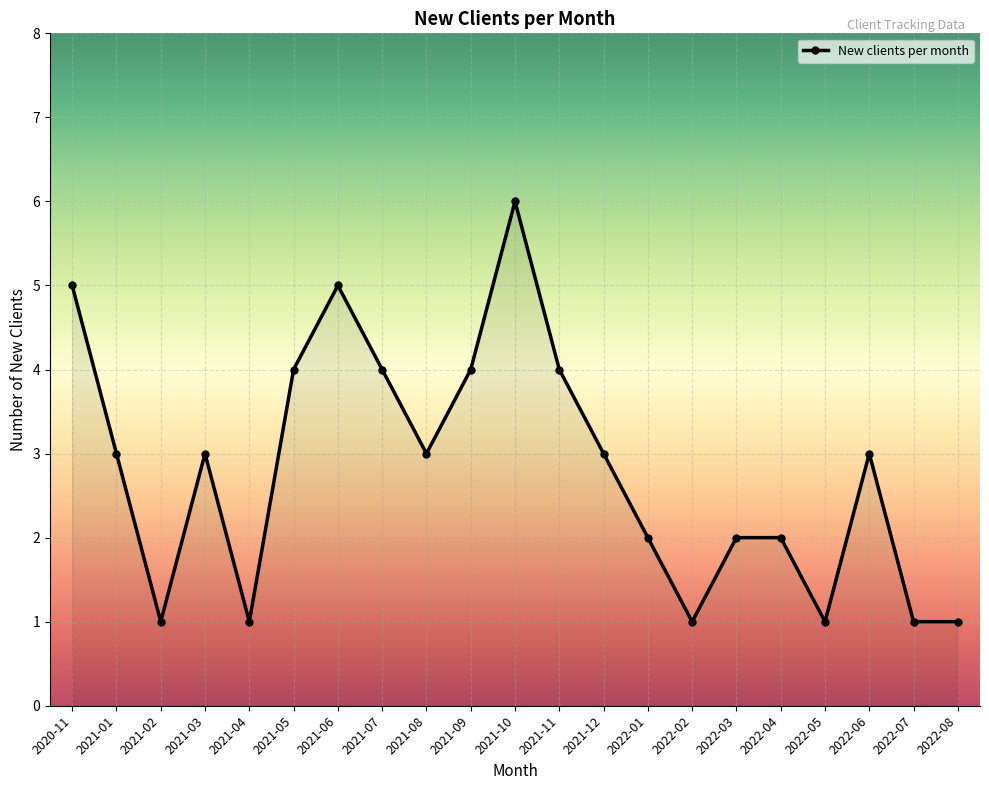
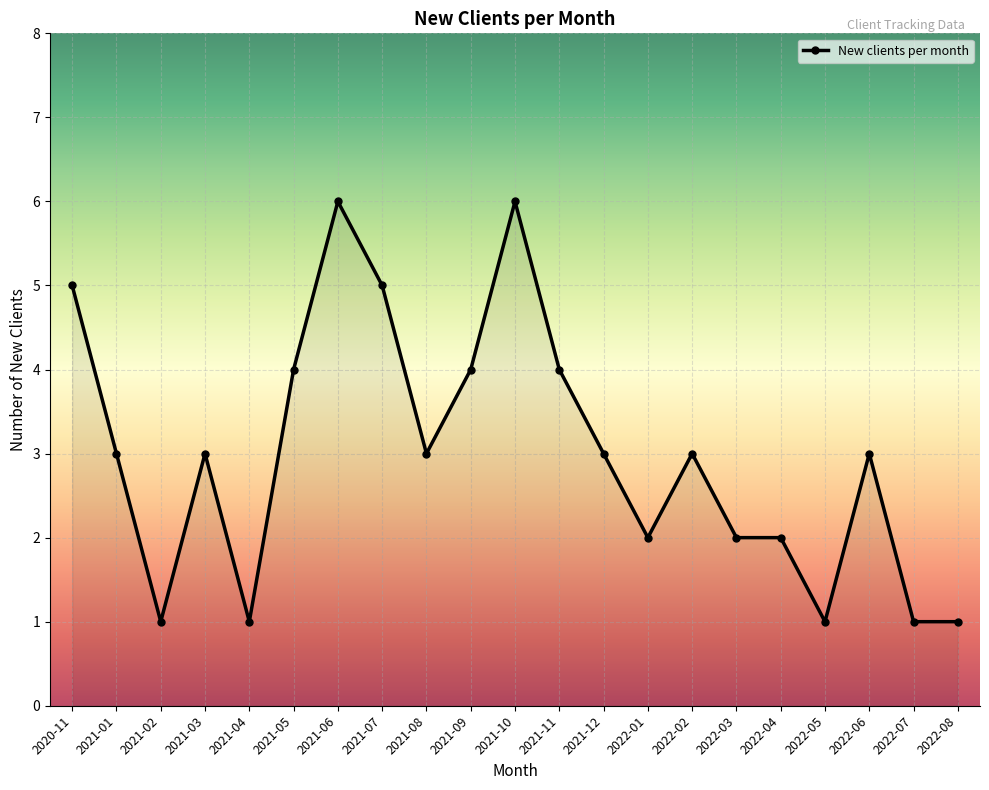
2021-06: 5 -> 6
2021-07: 4 -> 5
2022-02: 1 -> 3
